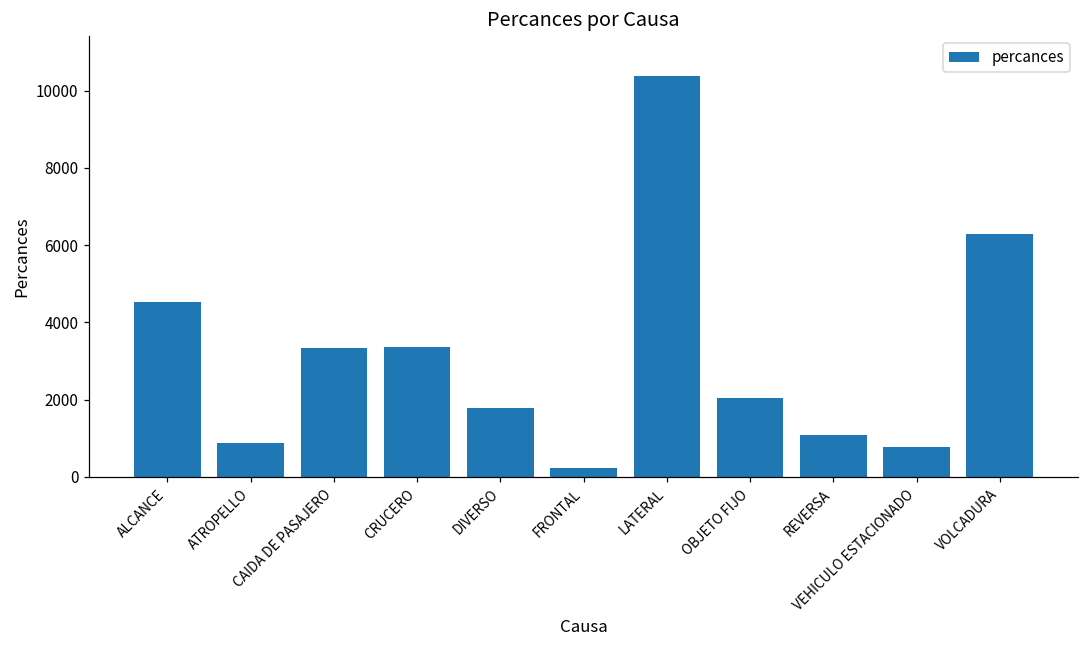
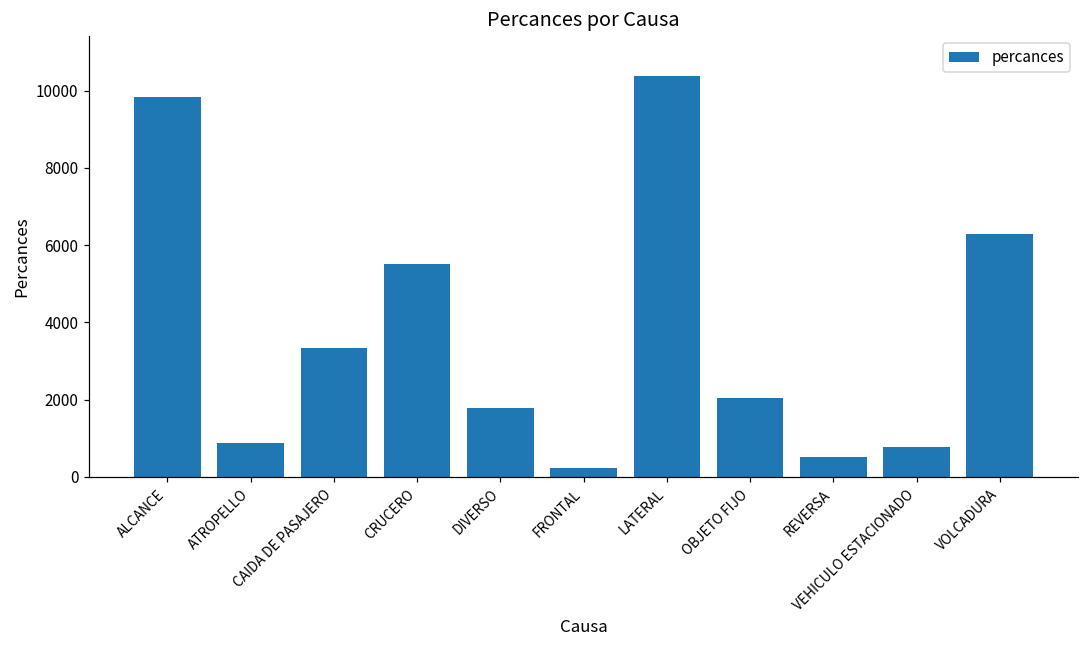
ALCANCE: 4500 -> 9800
CRUCERO: 3400 -> 5500
REVERSA: 1100 -> 500
